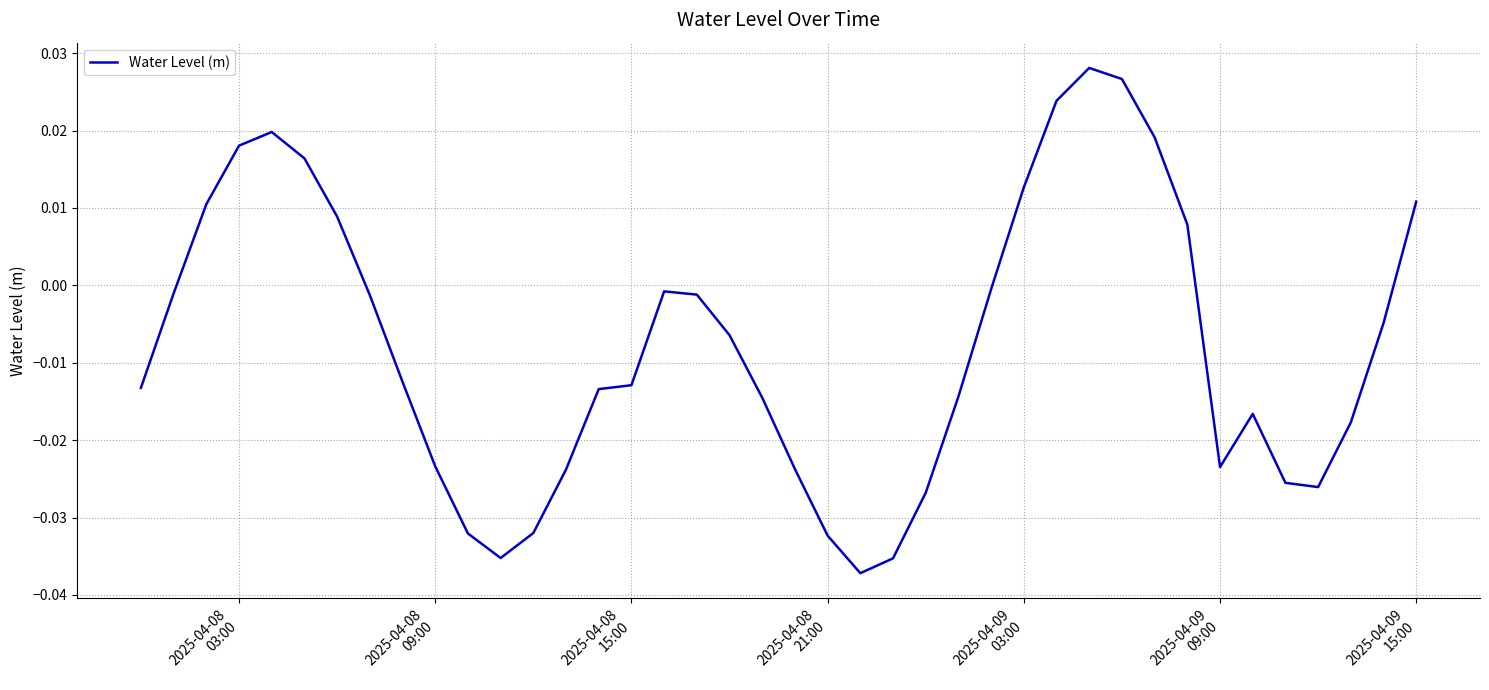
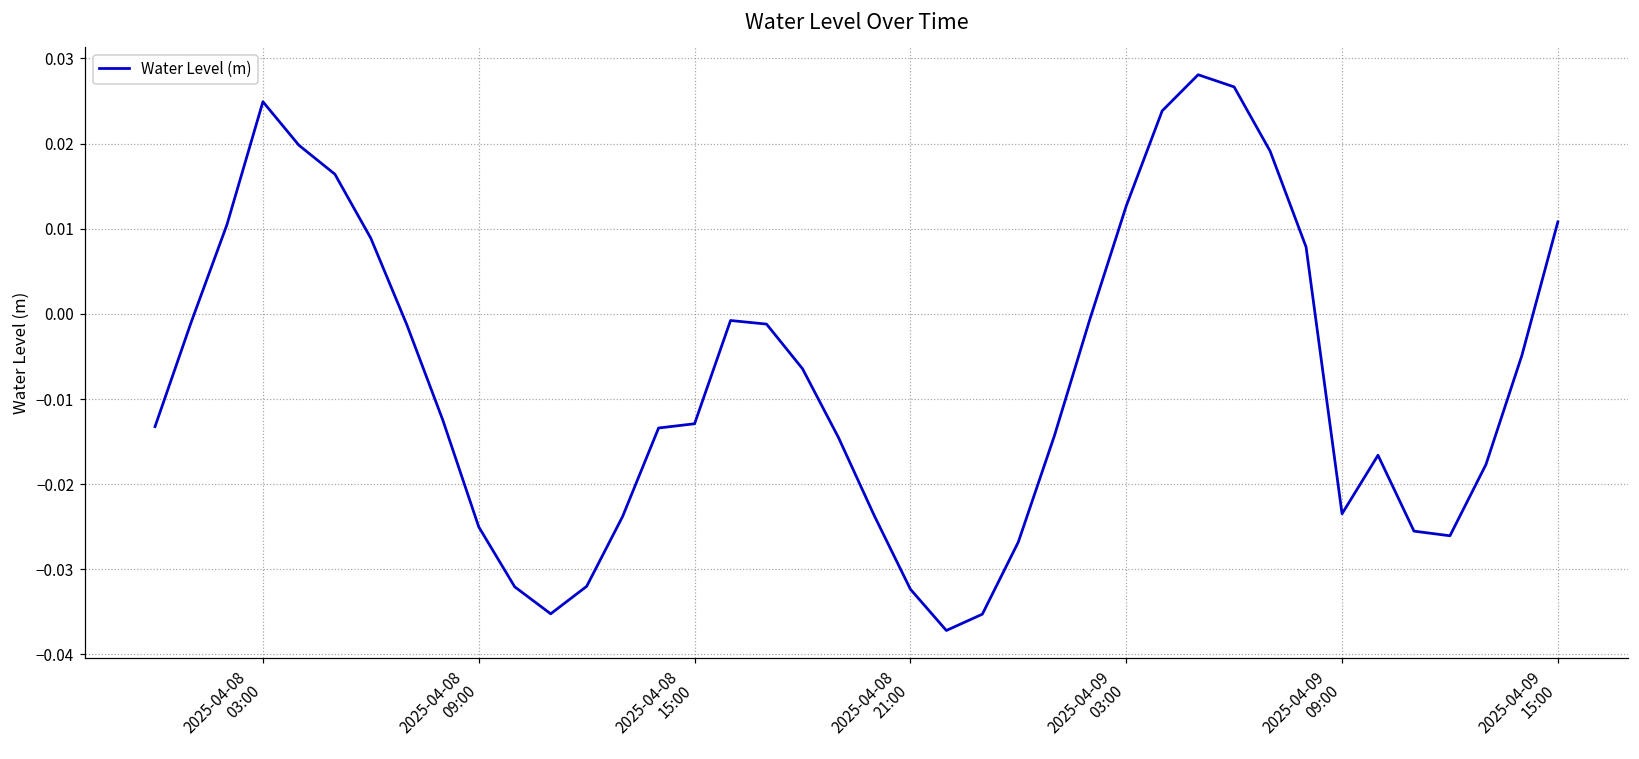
2025-04-08 03:00: 0.018 -> 0.025
2025-04-08 09:00: -0.023 -> -0.025
